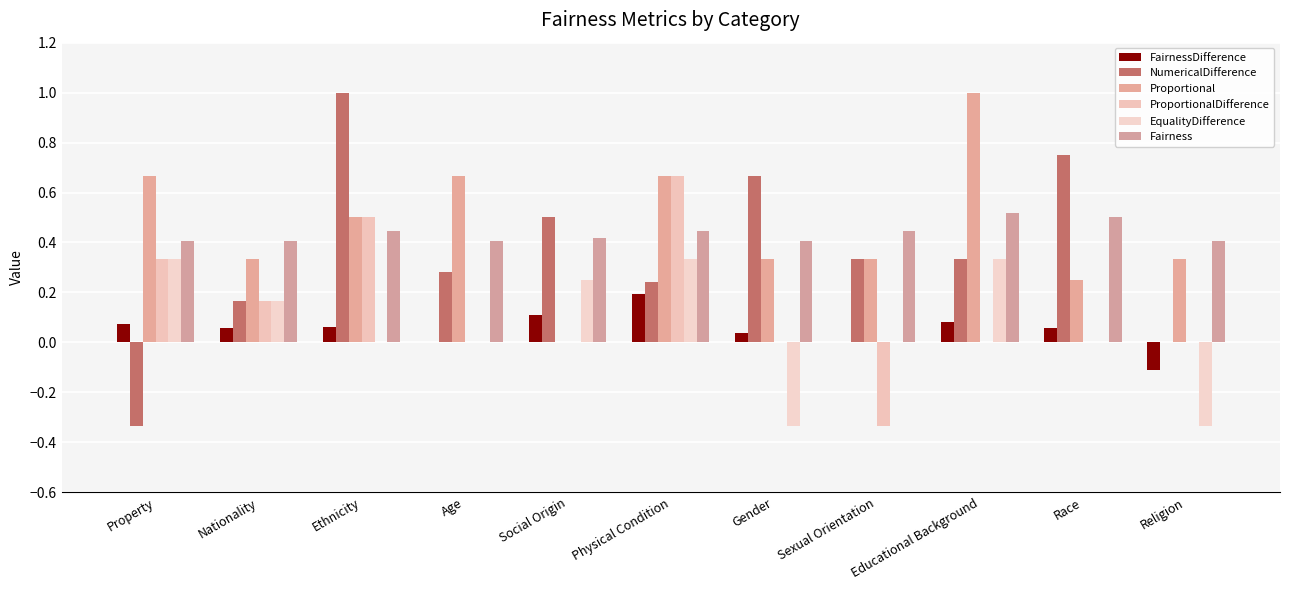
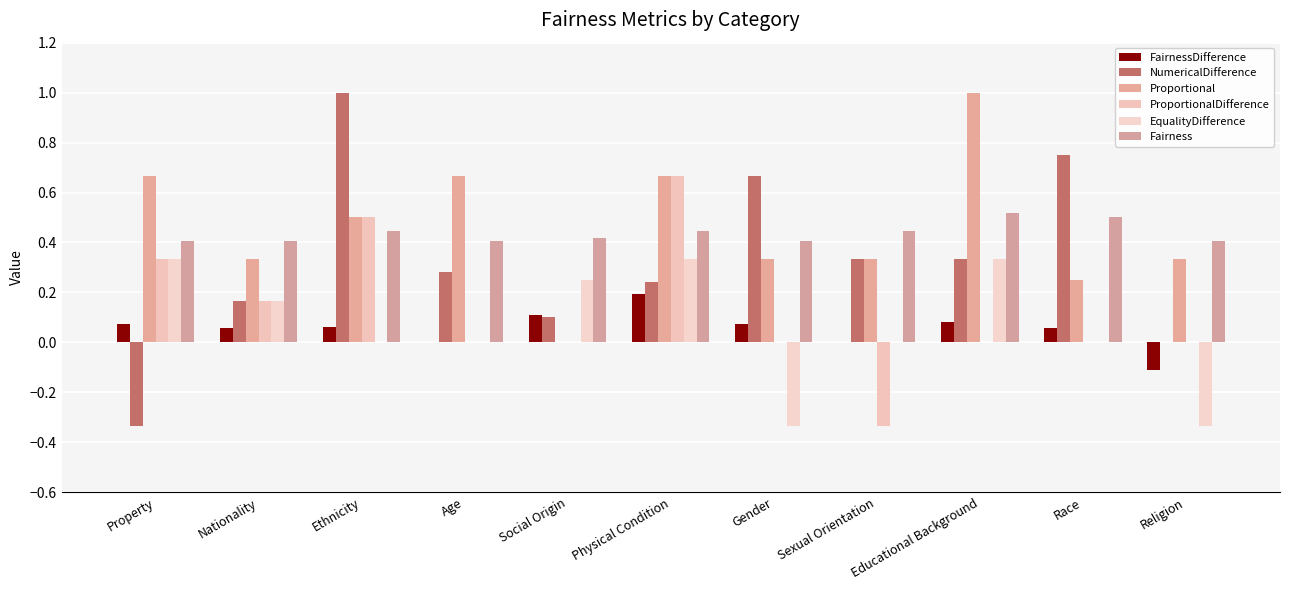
NumericalDifference, Social Origin: 0.5 -> 0.1
FairnessDifference, Gender: 0.04 -> 0.07
